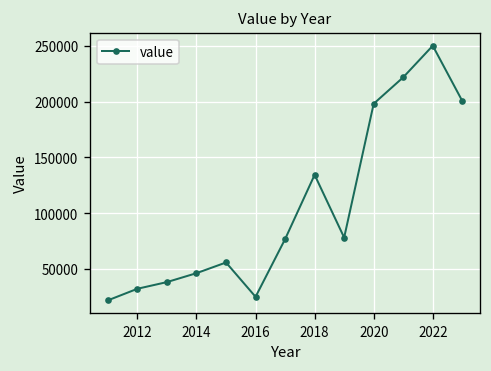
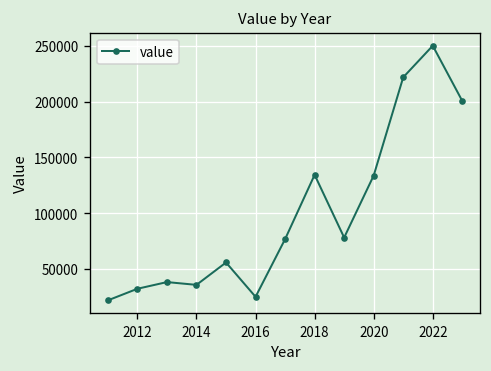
2014: 50000 -> 40000
2020: 200000 -> 130000
